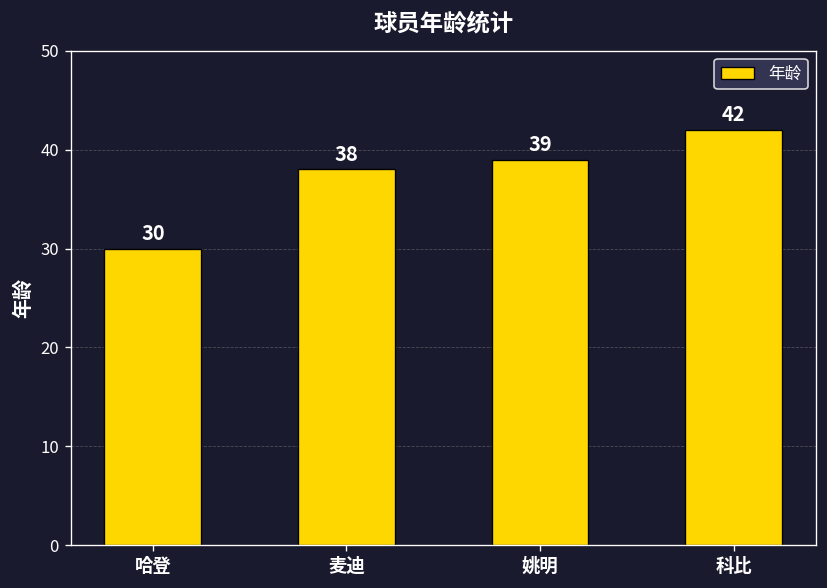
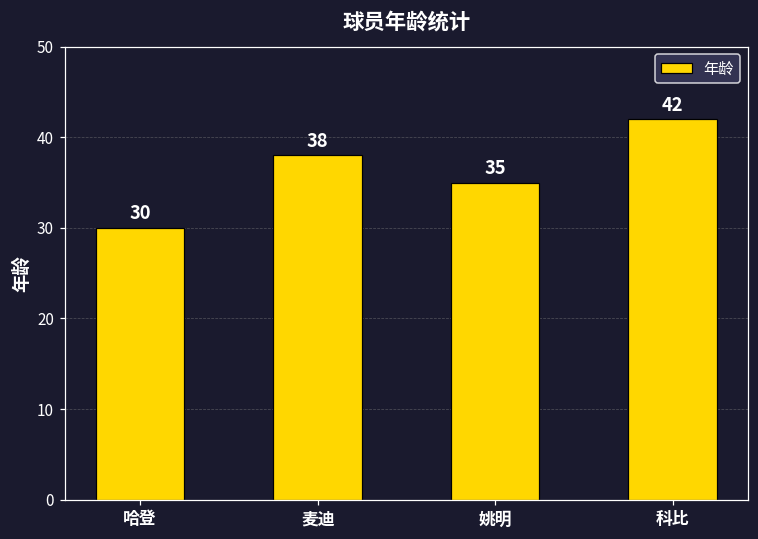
姚明: 39 -> 35
